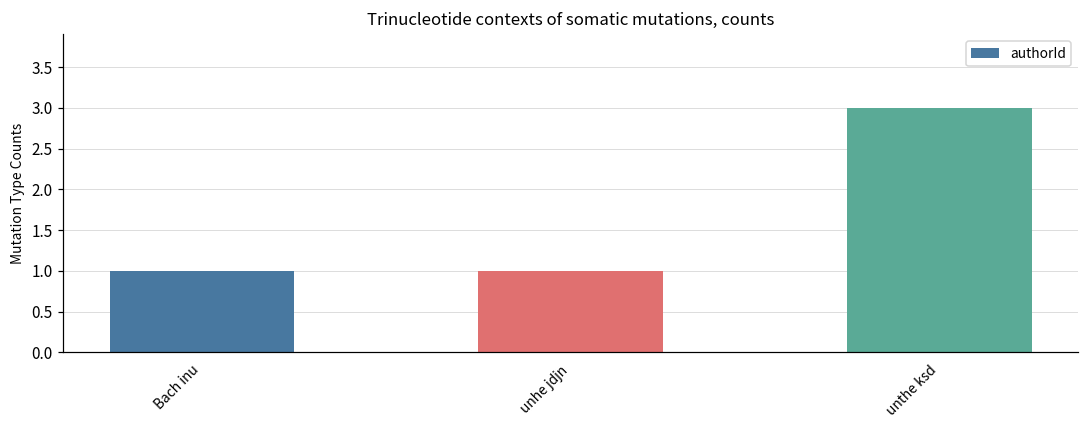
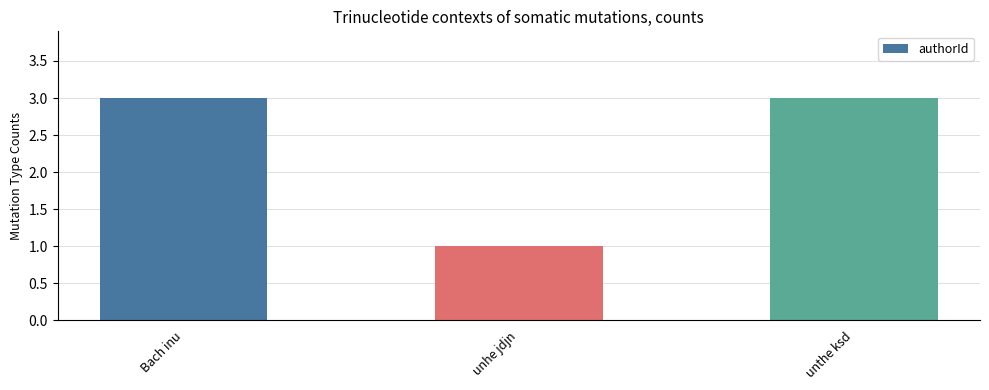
Bach inu: 1 -> 3
